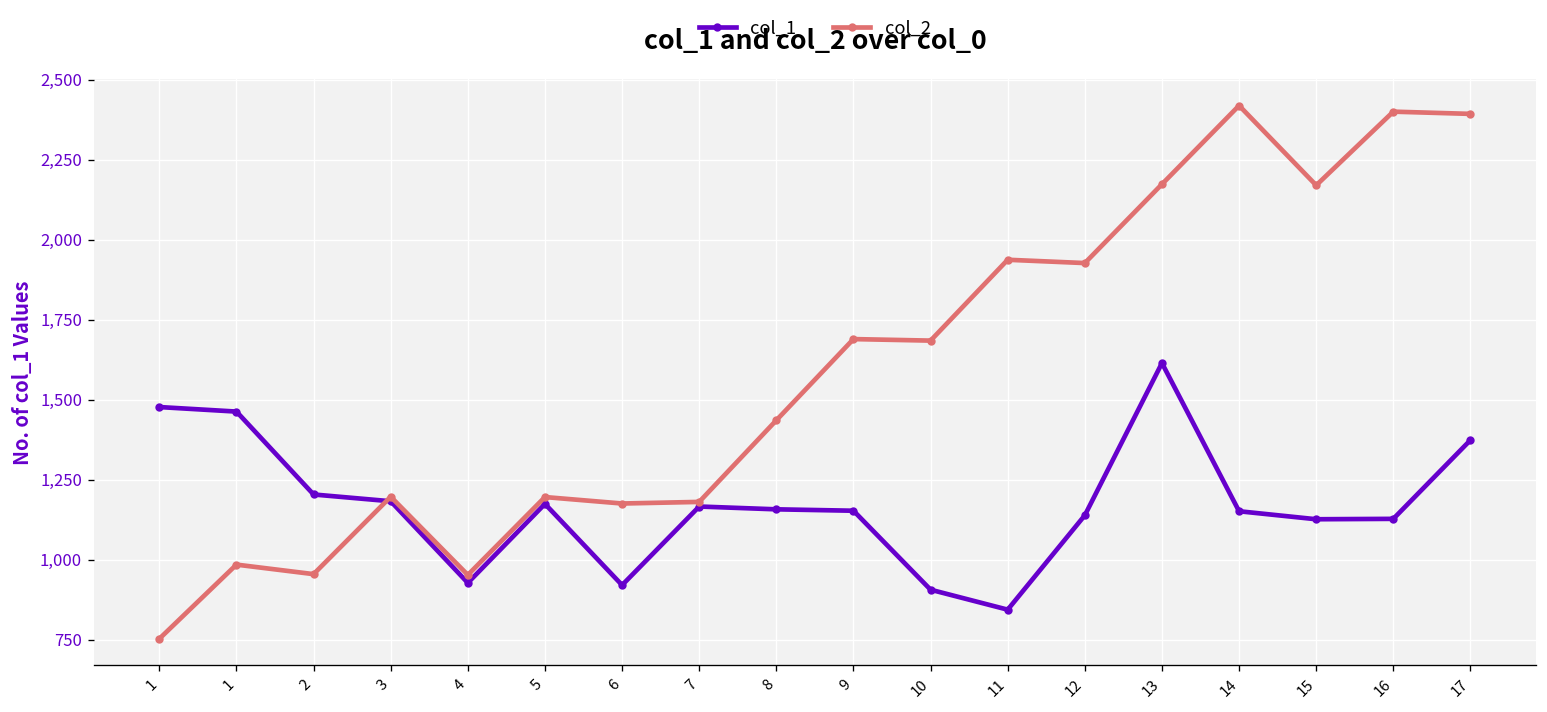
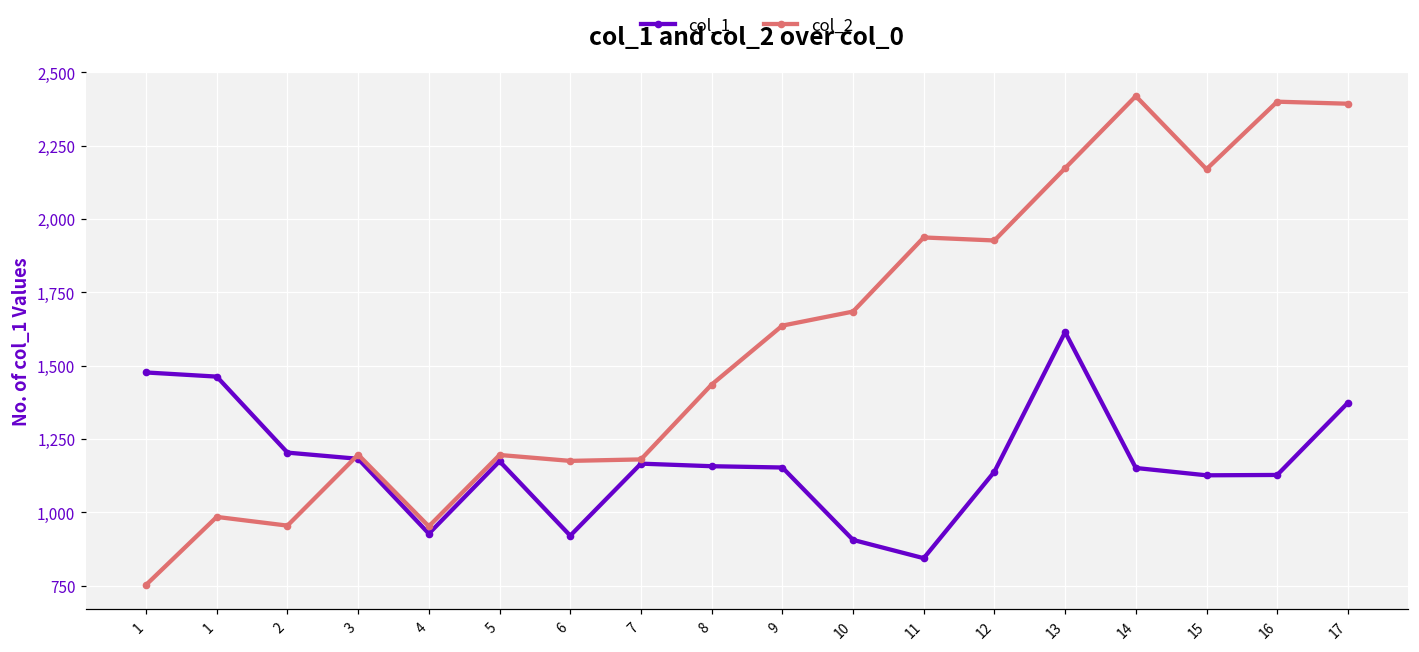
col_2, 9: 1,690 -> 1,640
